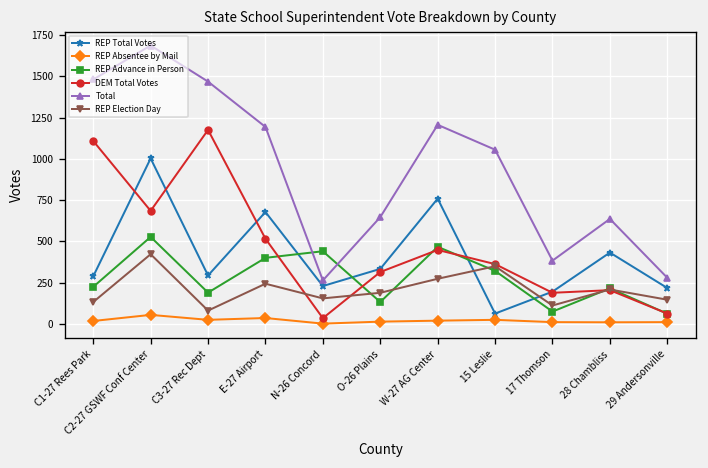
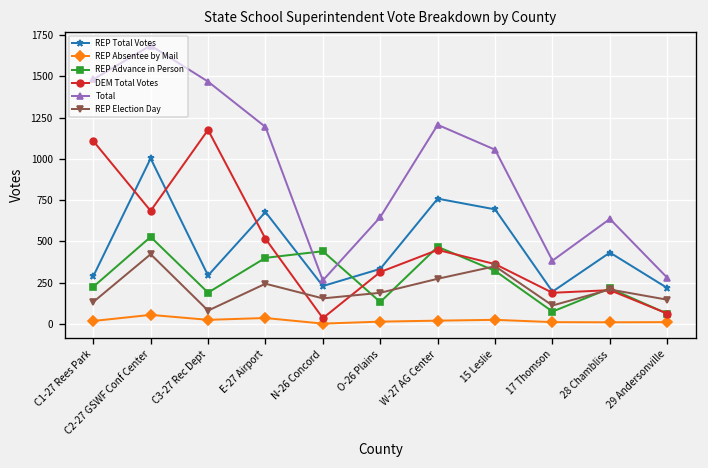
REP Total Votes, 15 Leslie: 60 -> 690
